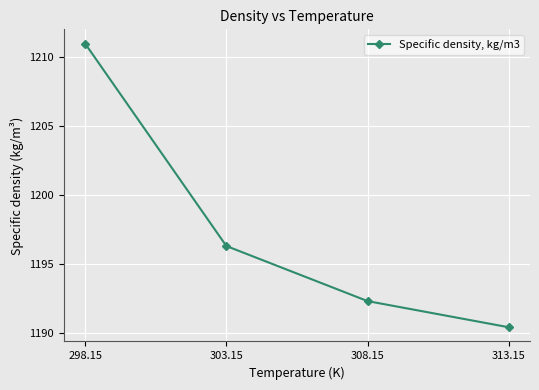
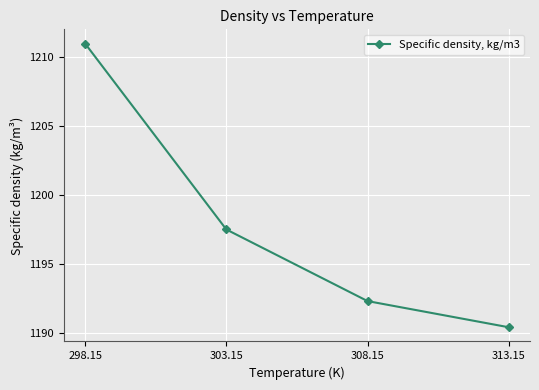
303.15: 1196.3 -> 1197.5
